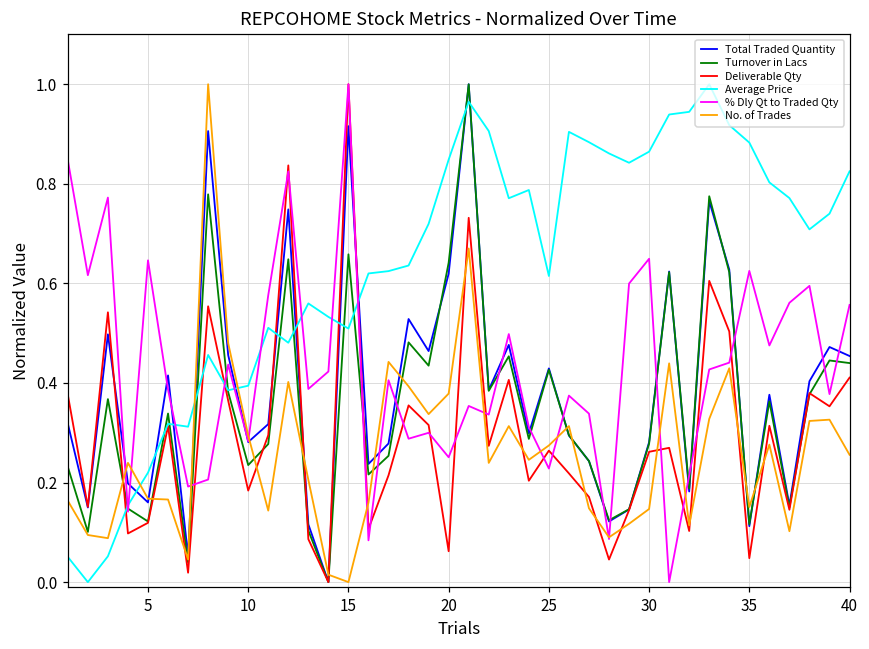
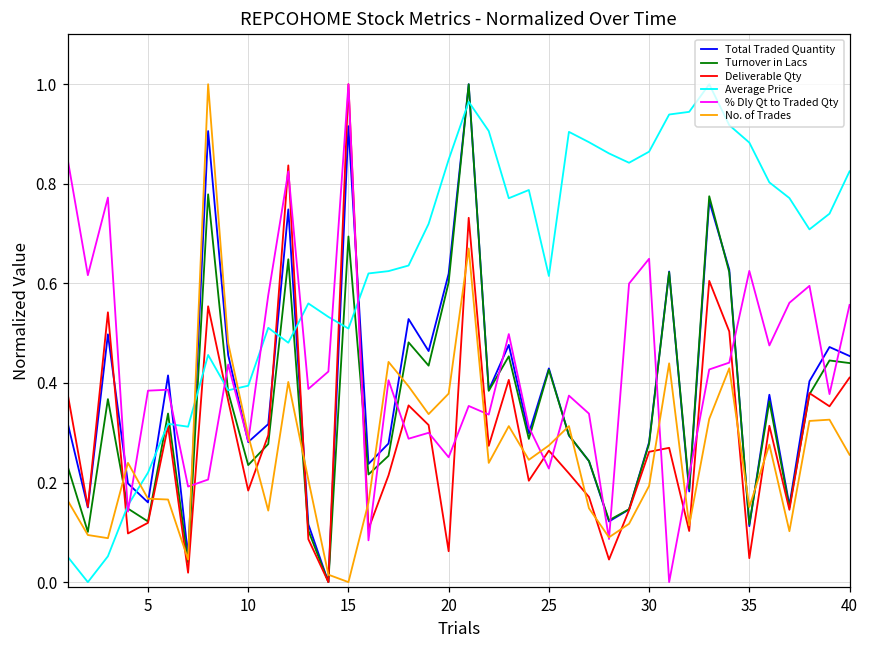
% Dly Qt to Traded Qty, 5: 0.65 -> 0.38
Turnover in Lacs, 15: 0.66 -> 0.69
Turnover in Lacs, 20: 0.64 -> 0.60
No. of Trades, 30: 0.15 -> 0.19
